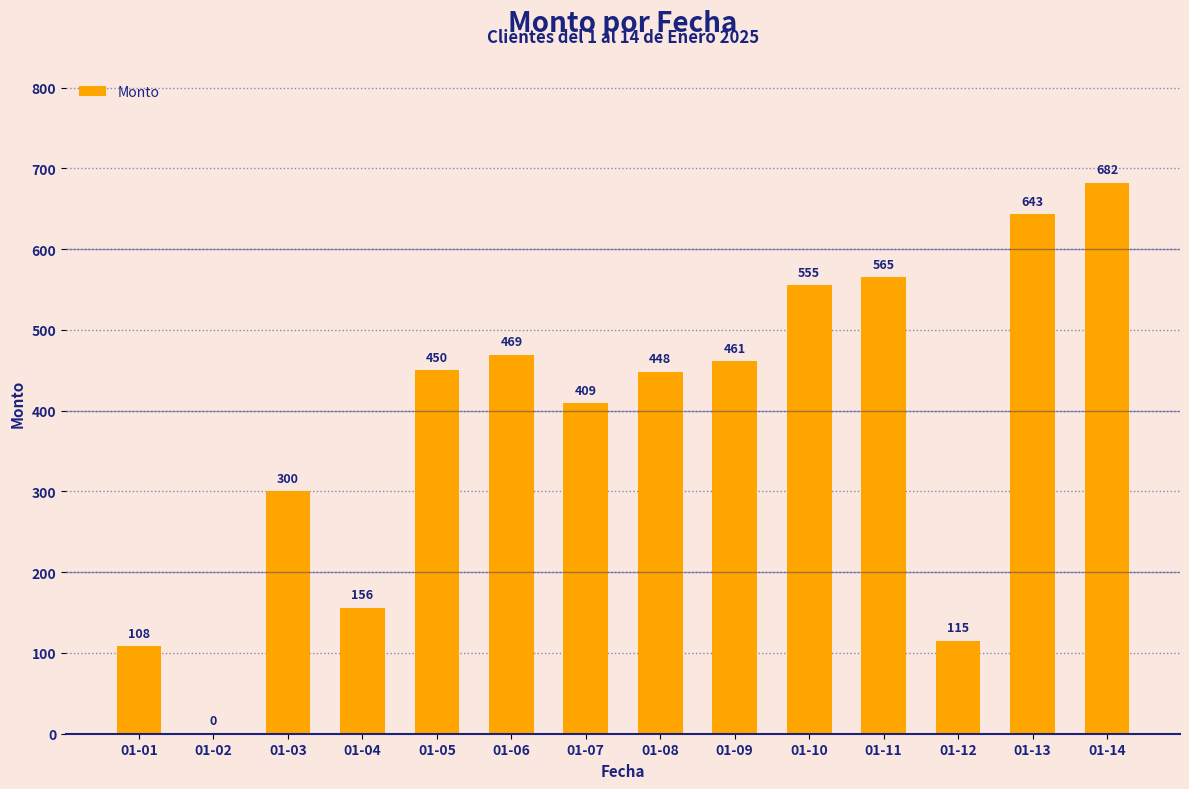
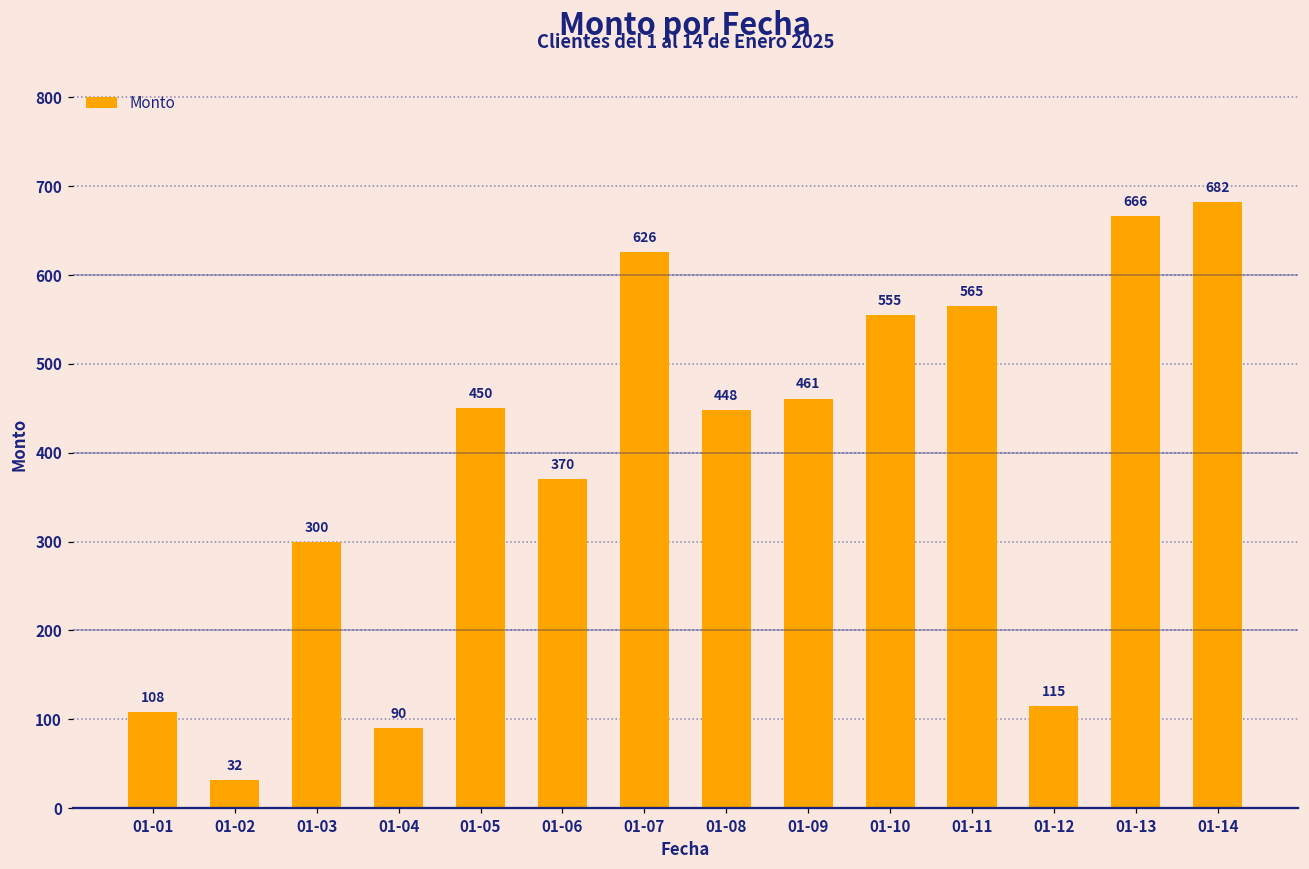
01-02: 0 -> 32
01-04: 156 -> 90
01-06: 469 -> 370
01-07: 409 -> 626
01-13: 643 -> 666
